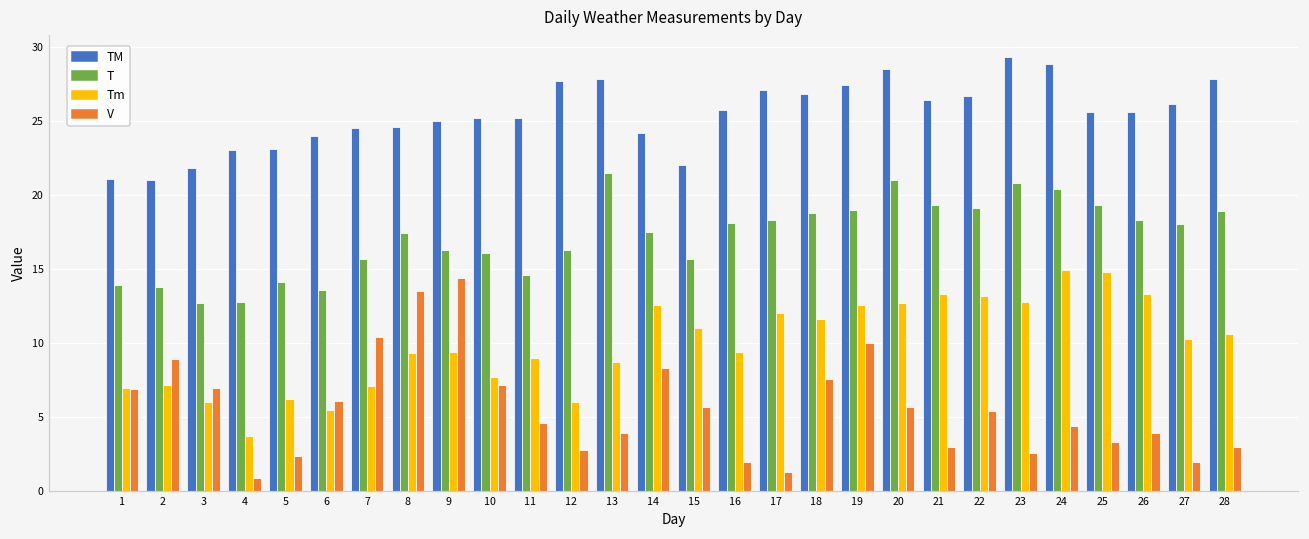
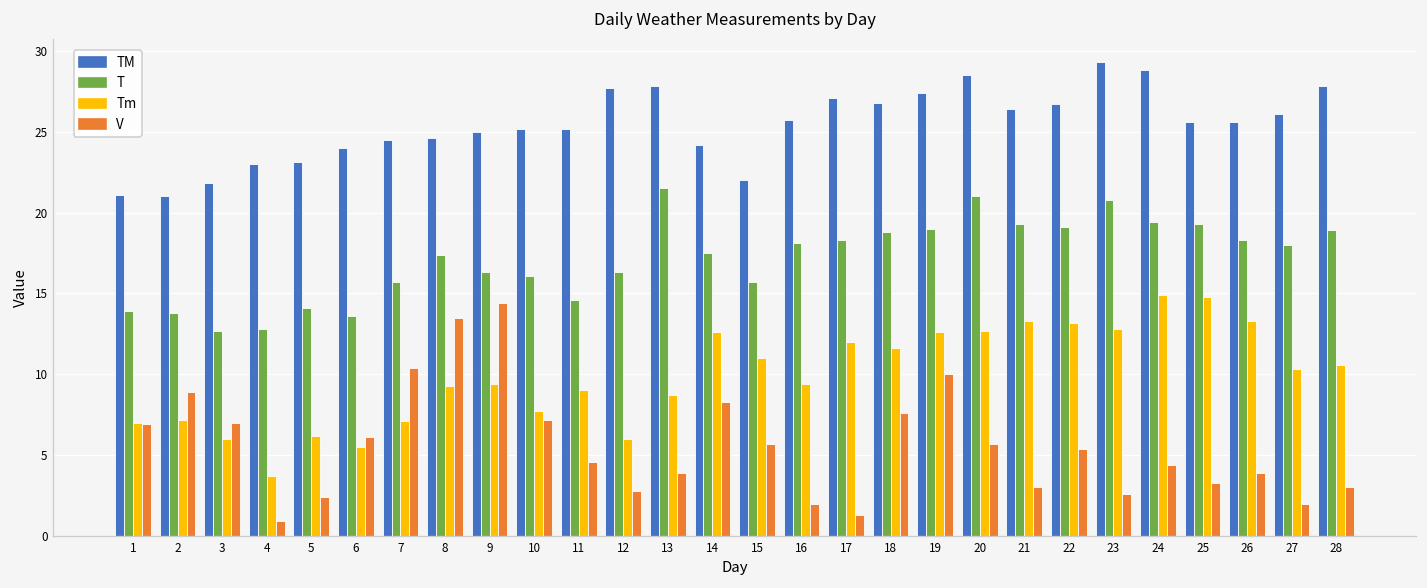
T, 24: 20.4 -> 19.4
